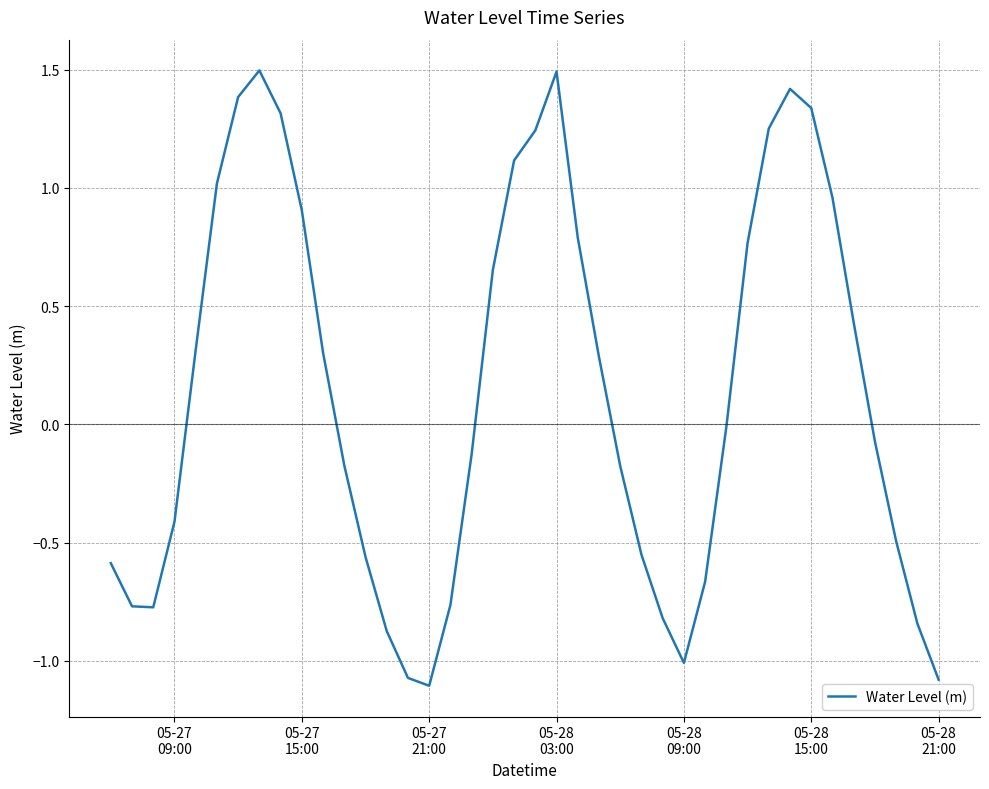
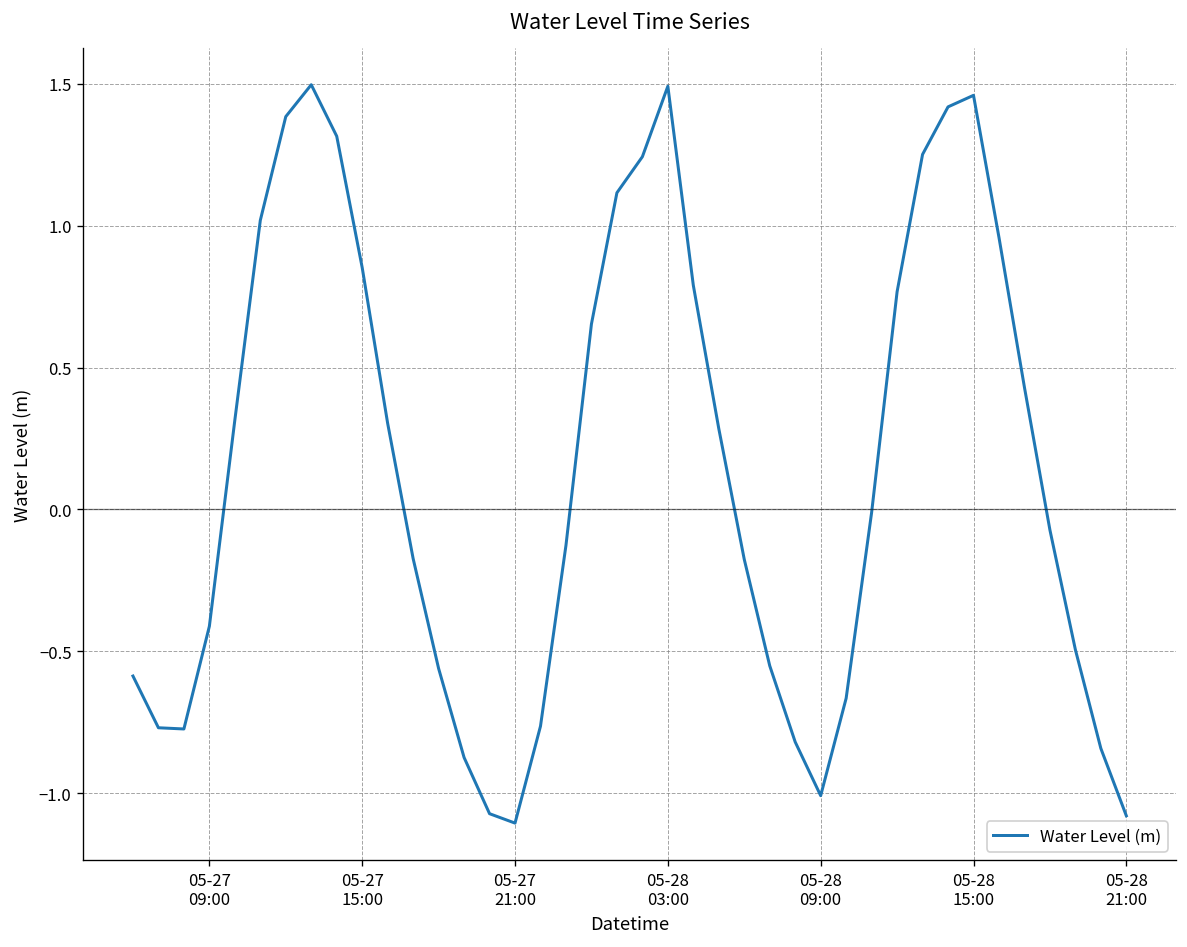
05-27 15:00: 0.91 -> 0.85
05-28 15:00: 1.34 -> 1.46
